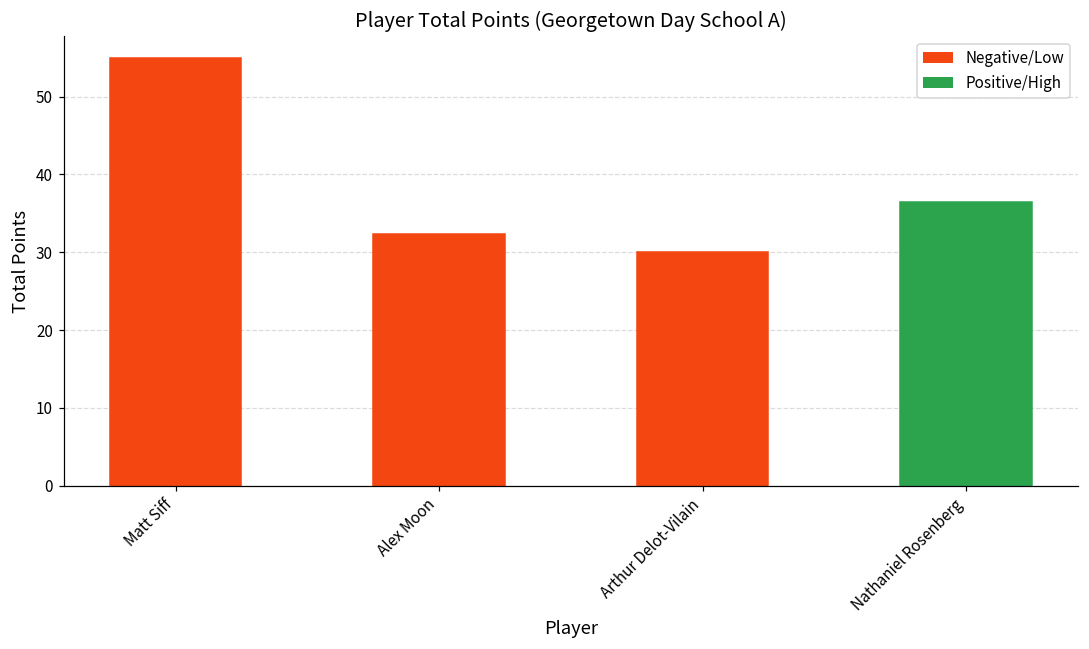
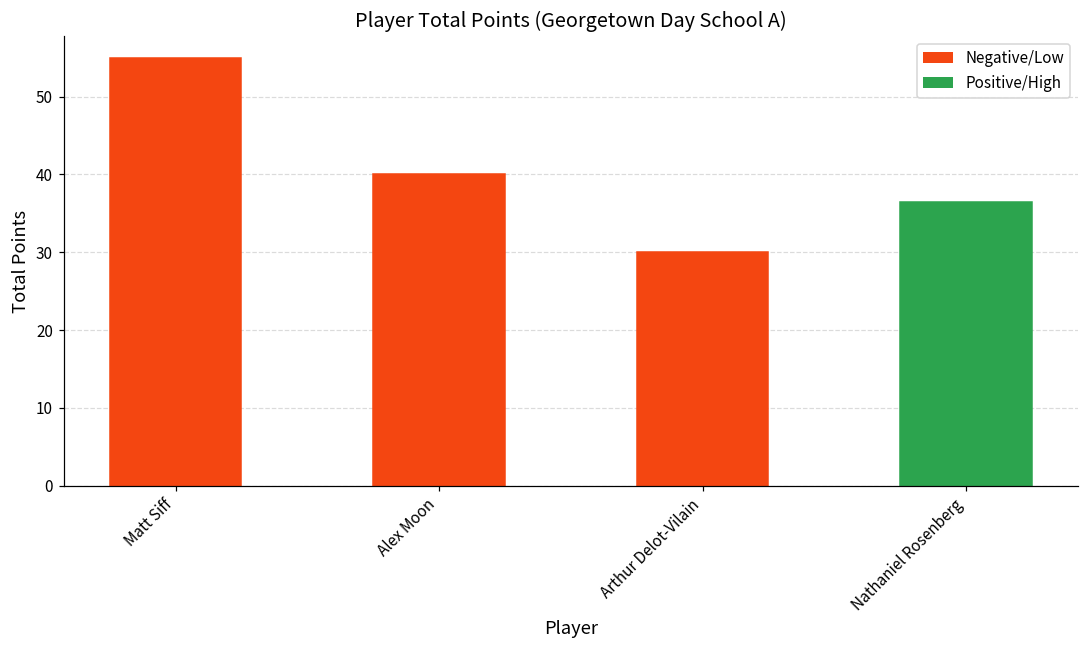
Alex Moon: 32 -> 40
